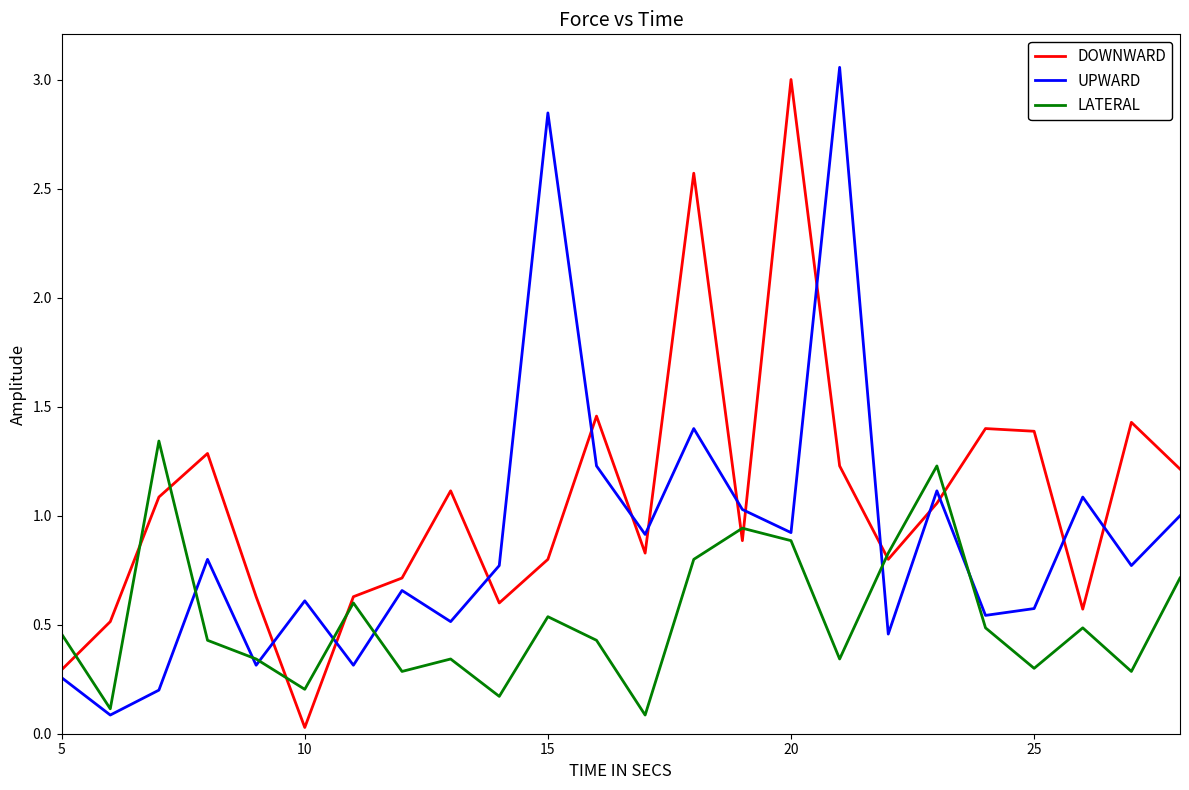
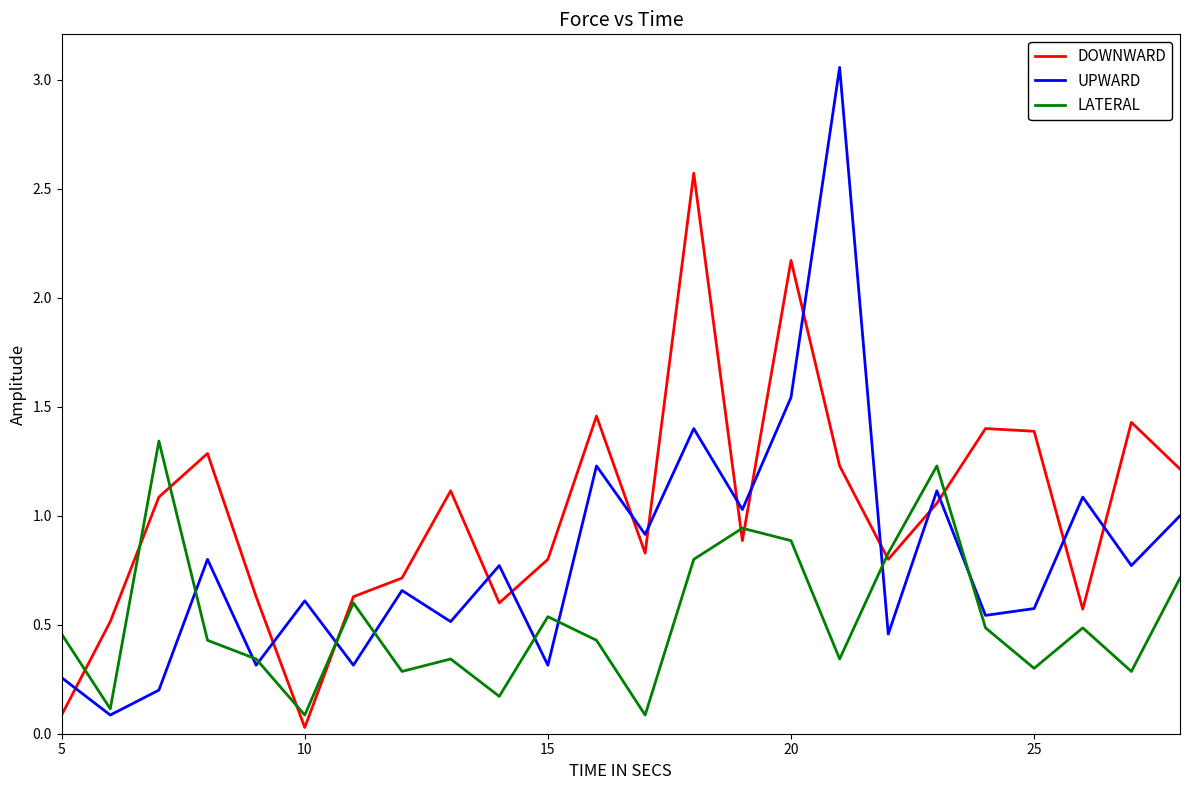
DOWNWARD, 5: 0.29 -> 0.09
LATERAL, 10: 0.20 -> 0.09
UPWARD, 15: 2.85 -> 0.31
DOWNWARD, 20: 3.00 -> 2.17
UPWARD, 20: 0.92 -> 1.54
